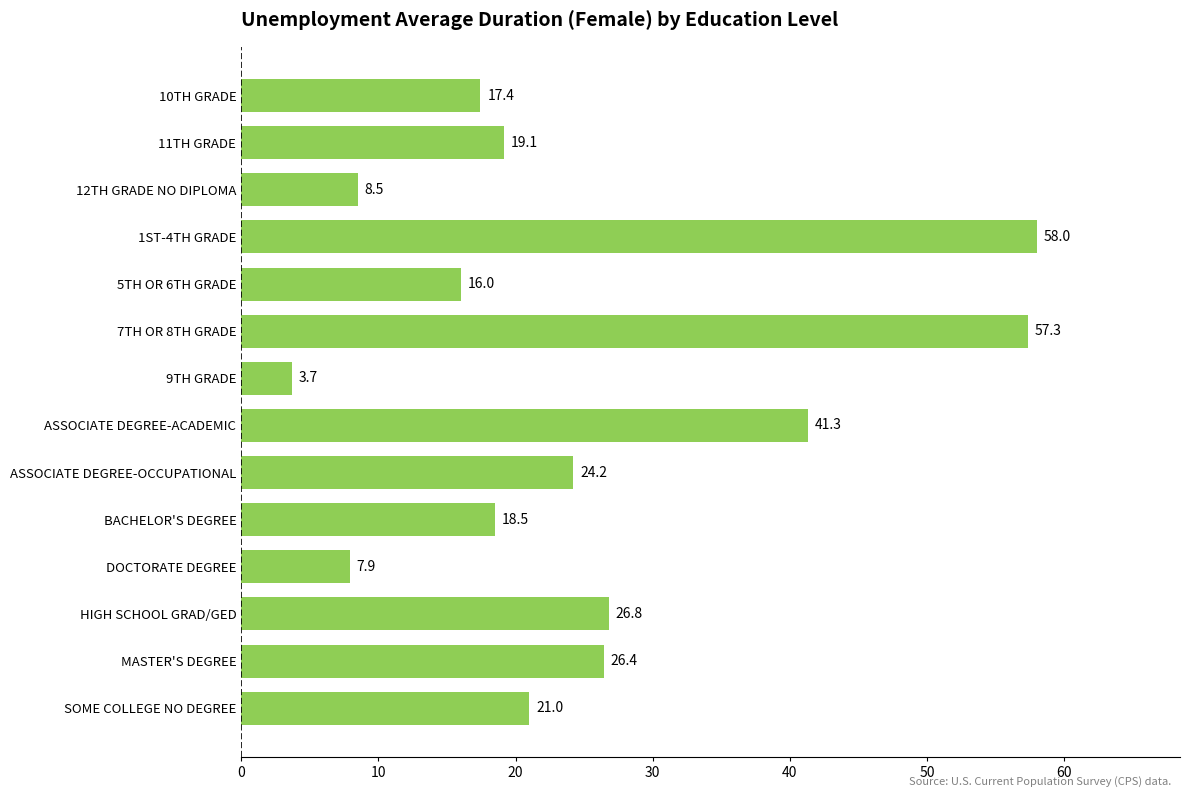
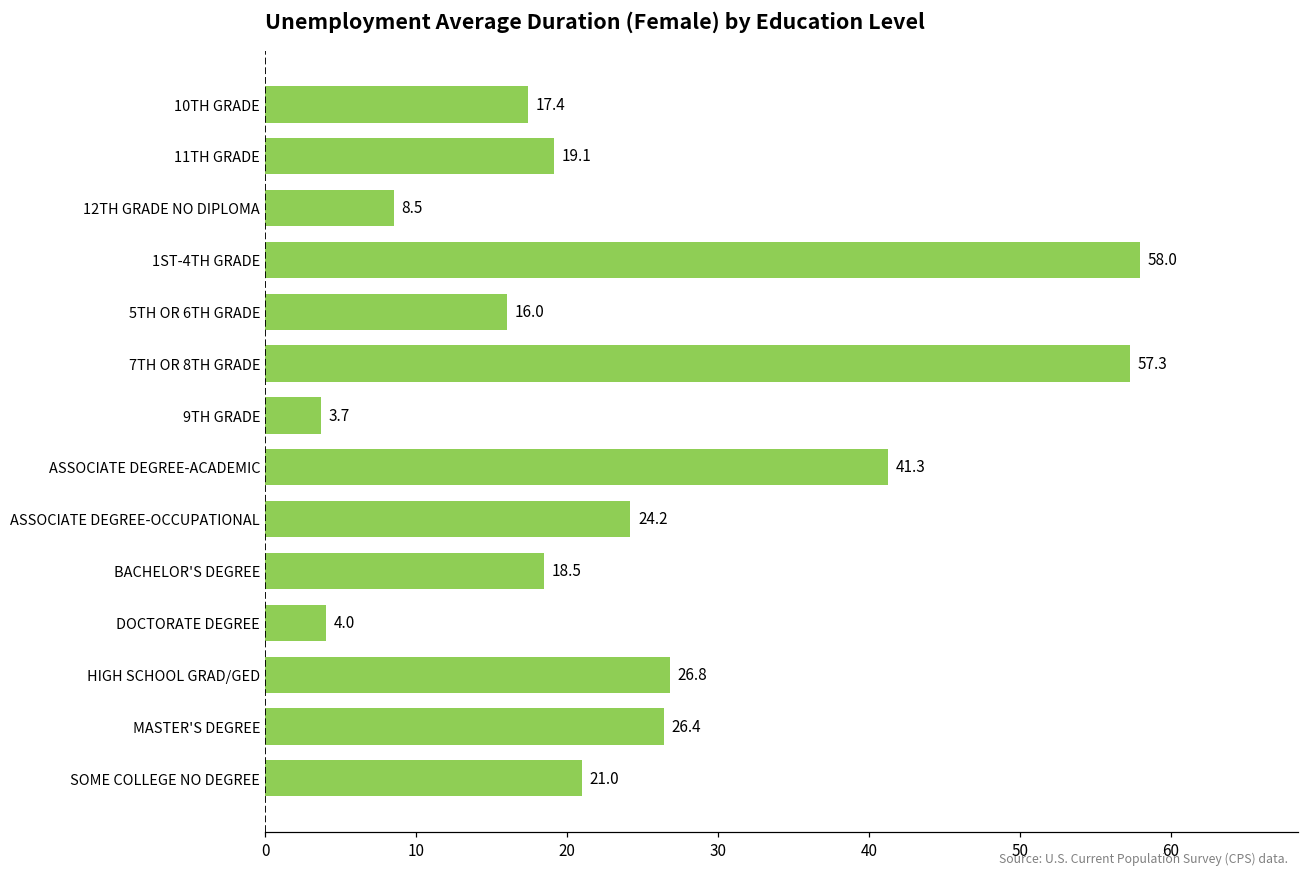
DOCTORATE DEGREE: 7.9 -> 4.0
